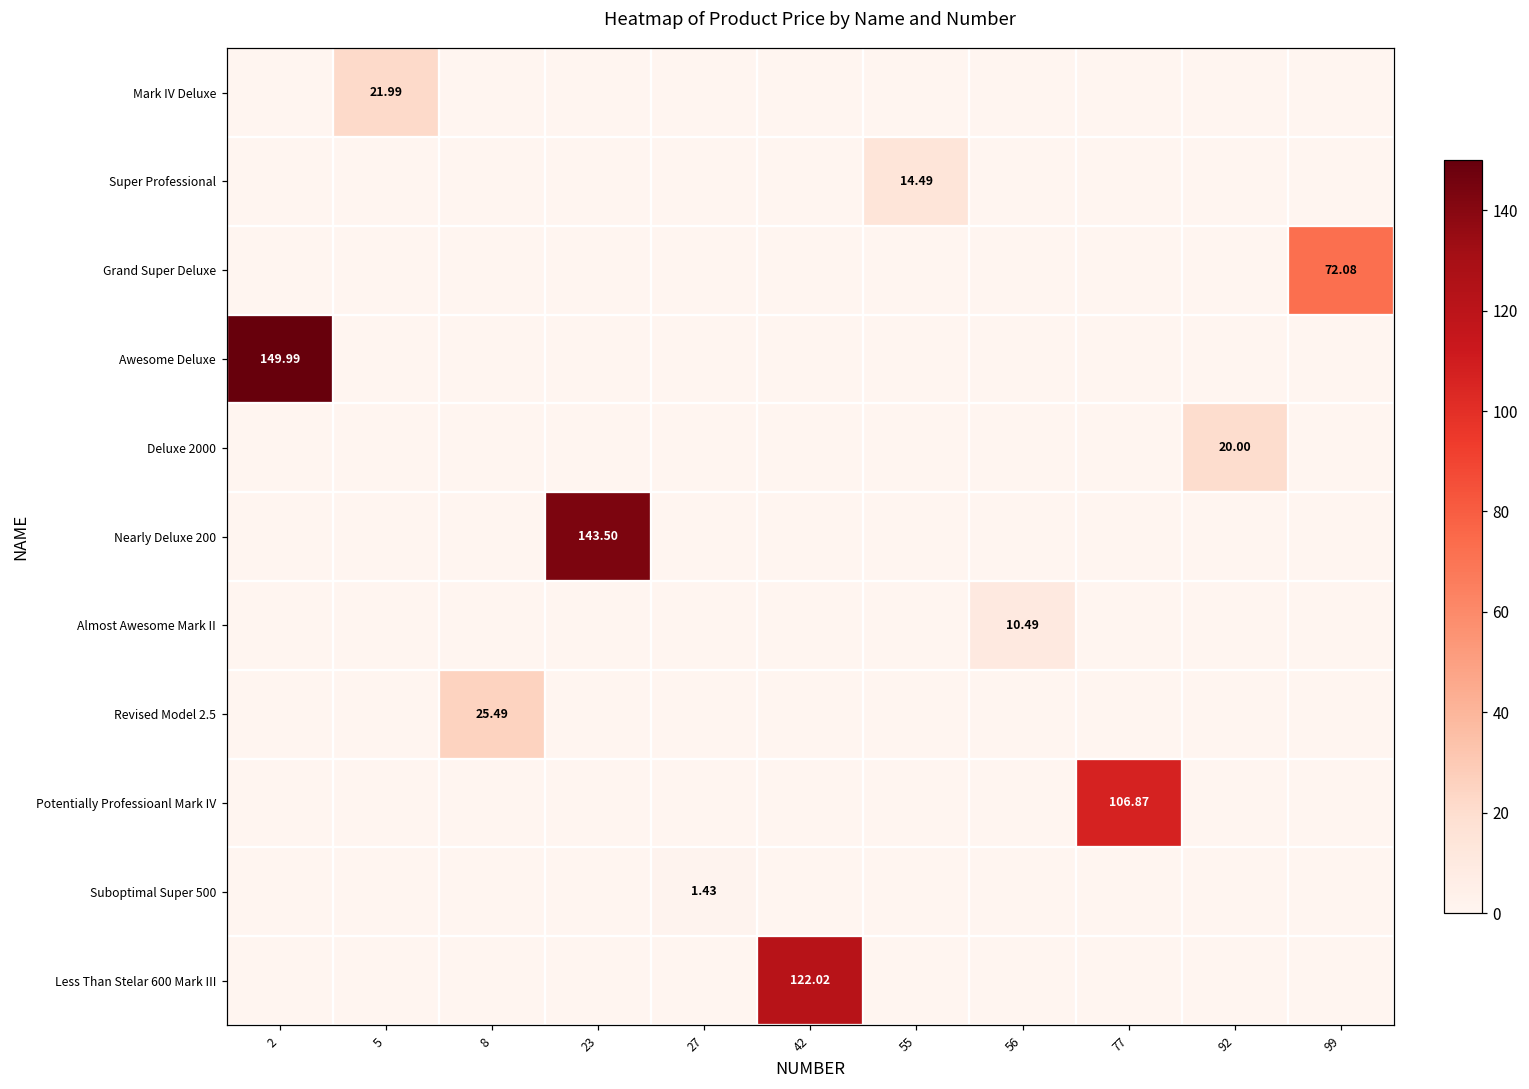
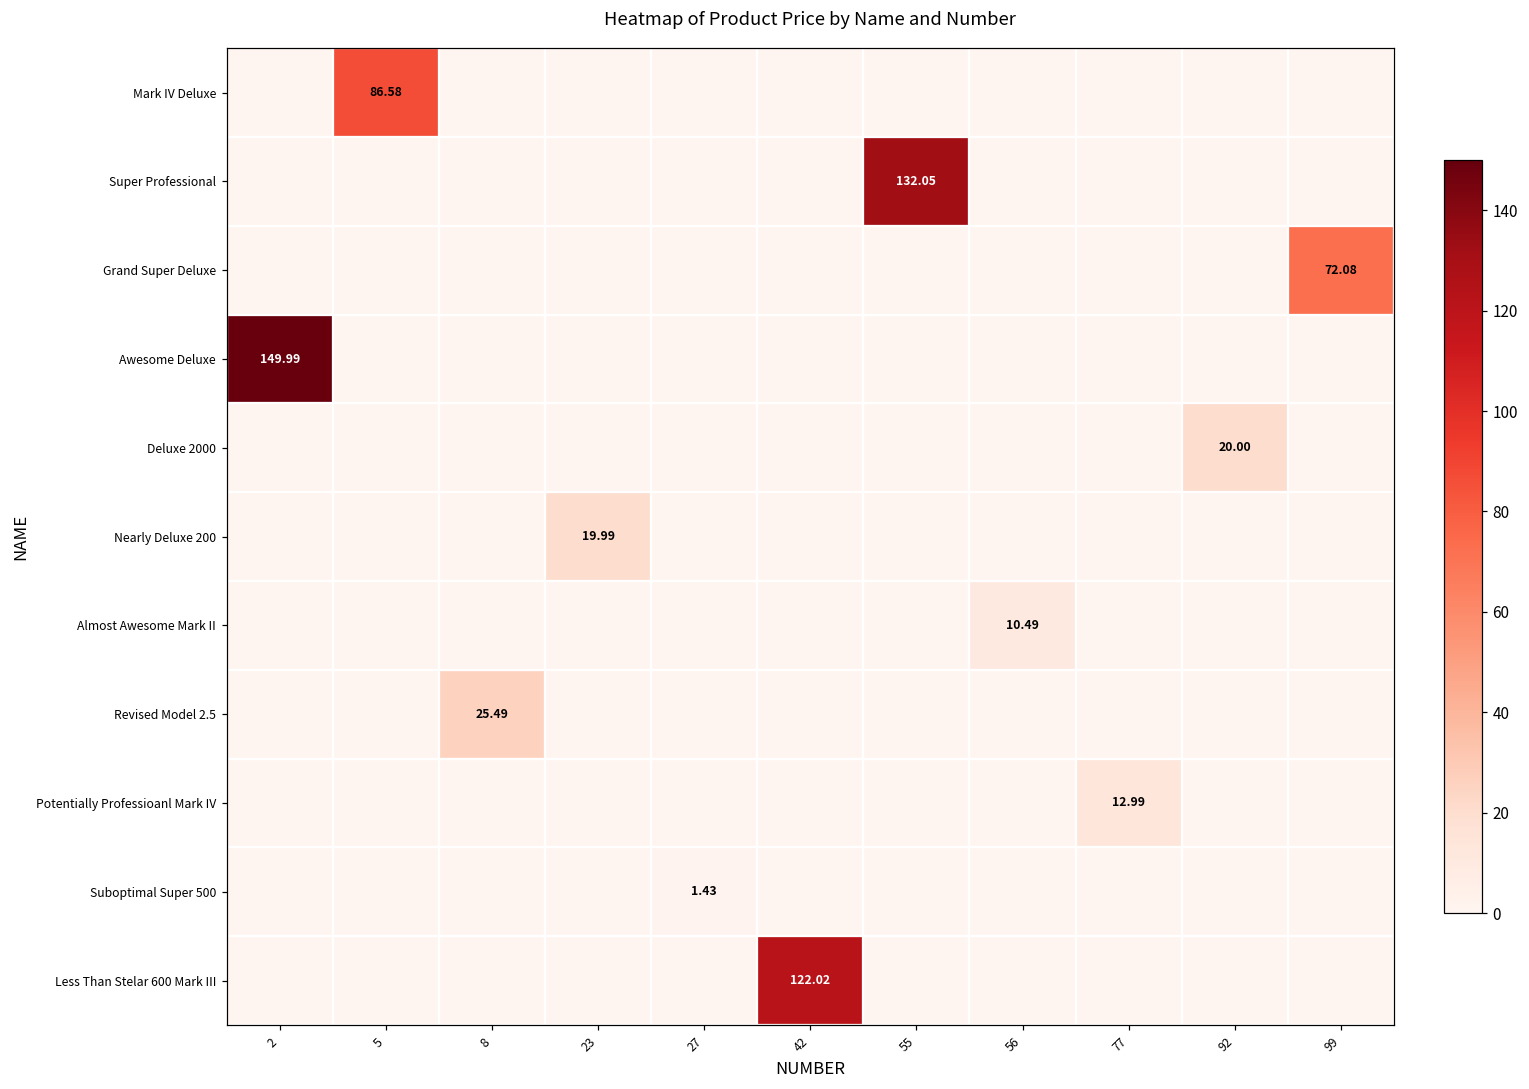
Mark IV Deluxe, 5: 21.99 -> 86.58
Super Professional, 55: 14.49 -> 132.05
Nearly Deluxe 200, 23: 143.50 -> 19.99
Potentially Professioanl Mark IV, 77: 106.87 -> 12.99
